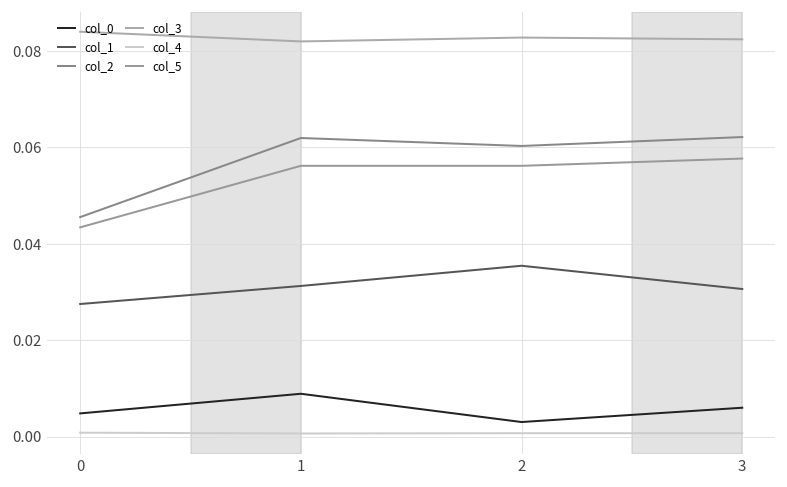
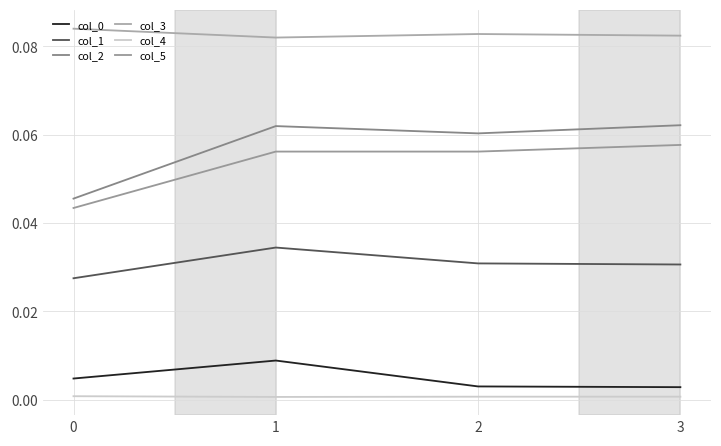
col_1, 1: 0.031 -> 0.034
col_1, 2: 0.035 -> 0.031
col_0, 3: 0.006 -> 0.003
